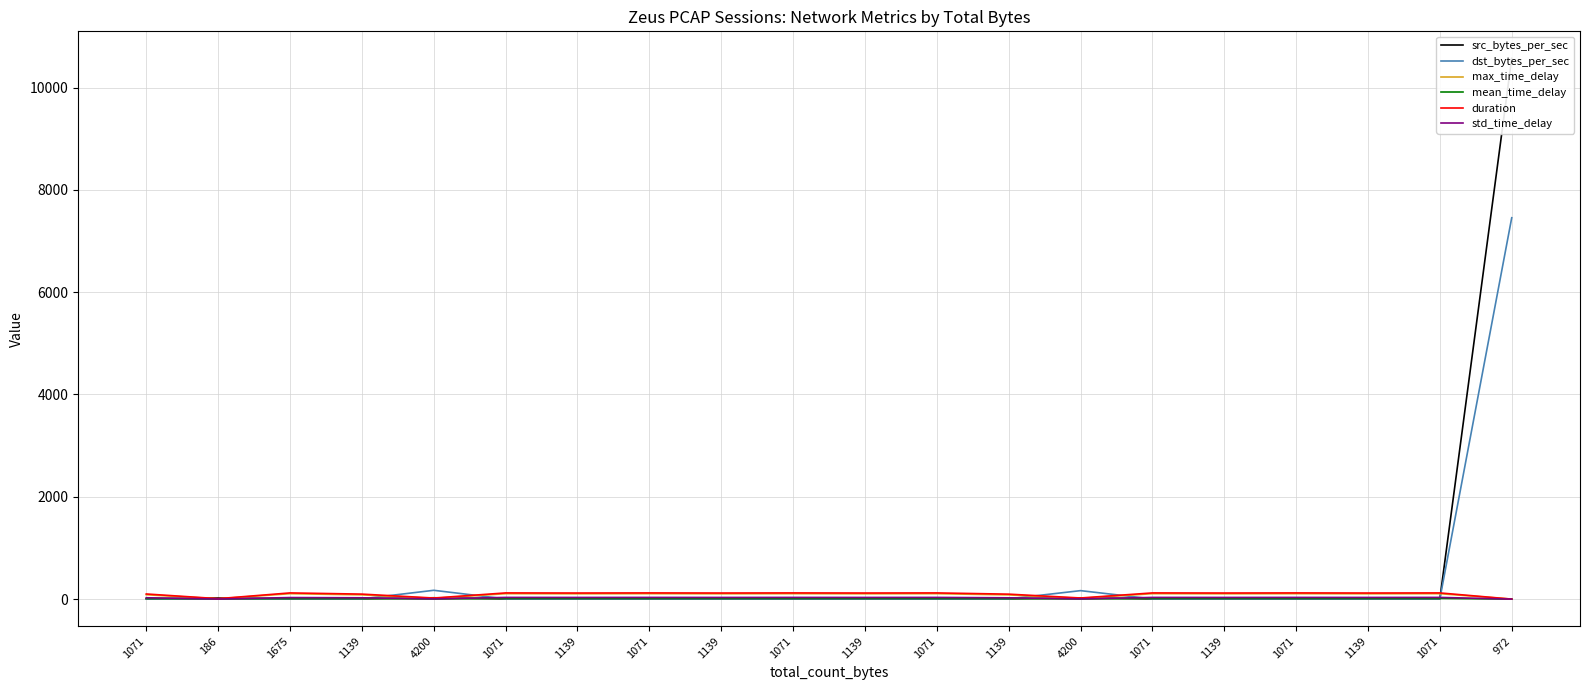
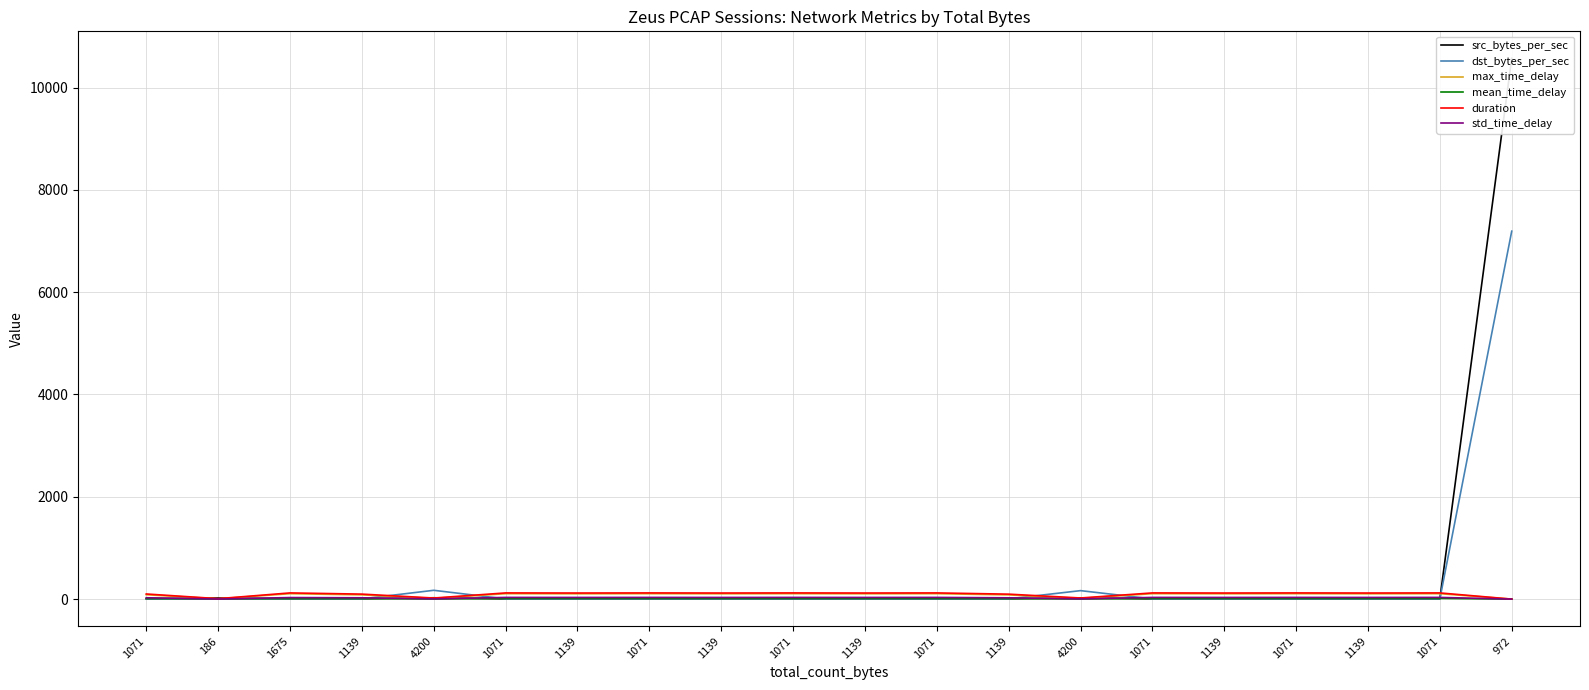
dst_bytes_per_sec, 972: 7500 -> 7200
